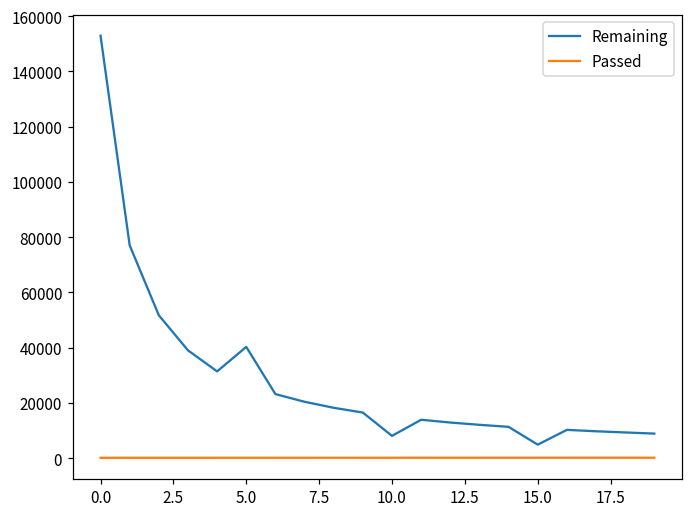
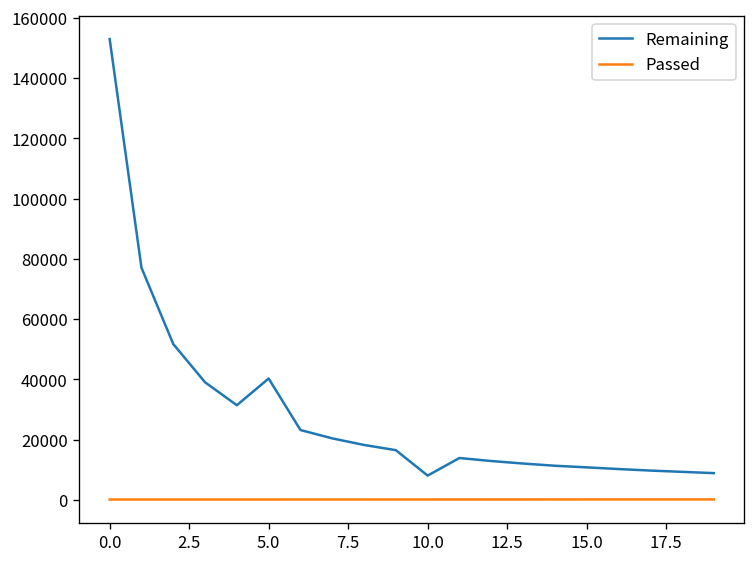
Remaining, 15.0: 5000 -> 11000
